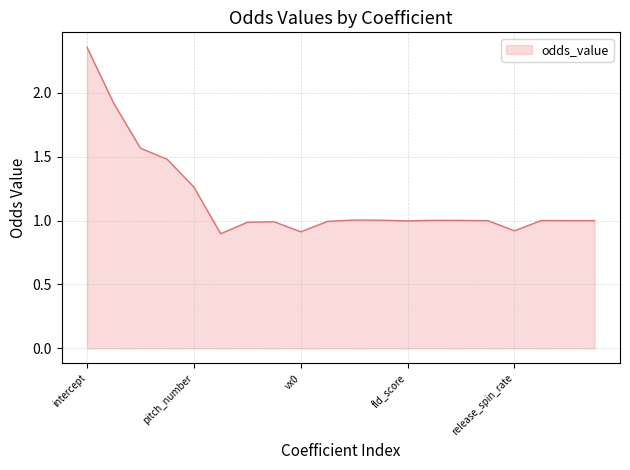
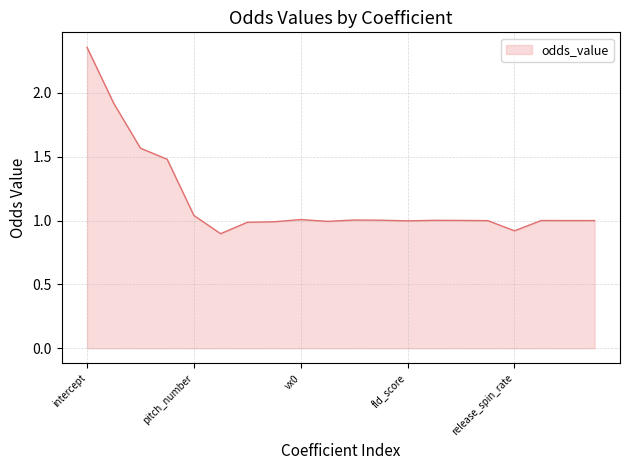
pitch_number: 1.26 -> 1.04
vx0: 0.91 -> 1.01
